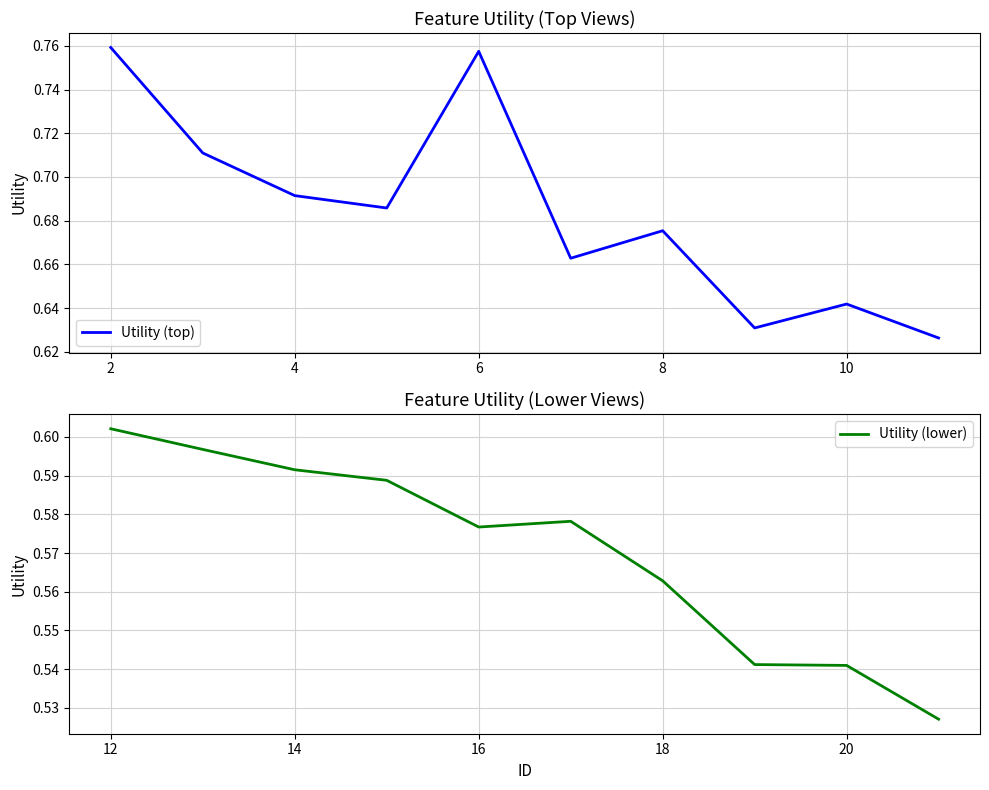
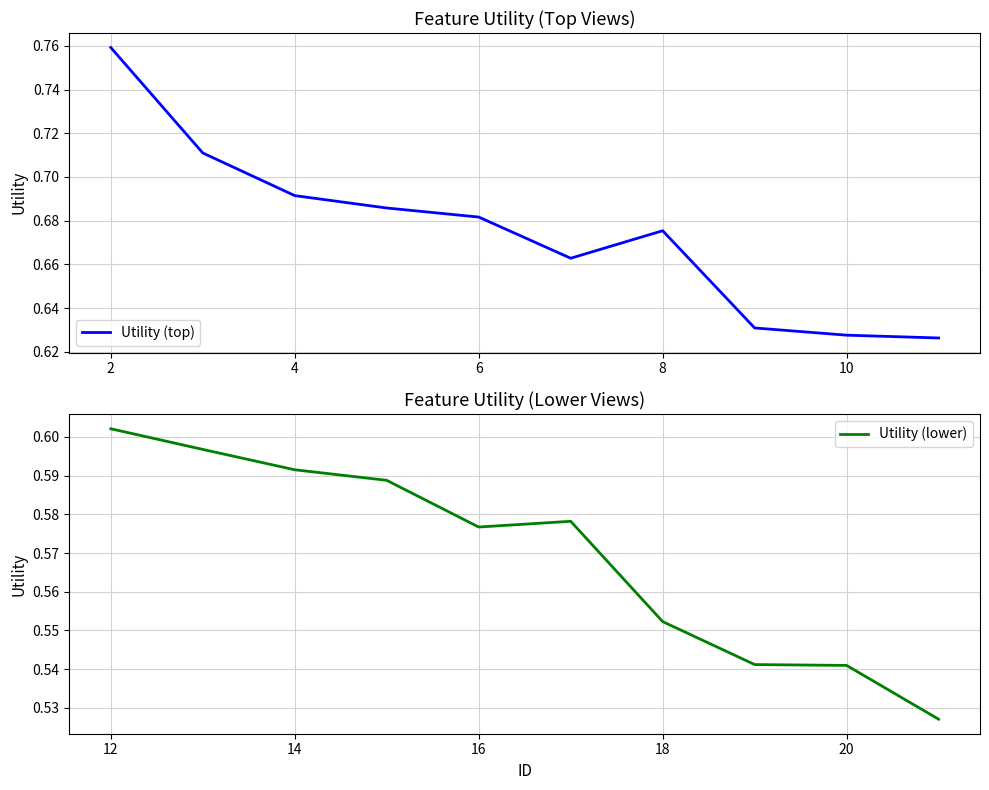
Feature Utility (Top Views), 6: 0.758 -> 0.682
Feature Utility (Top Views), 10: 0.642 -> 0.628
Feature Utility (Lower Views), 18: 0.563 -> 0.552
